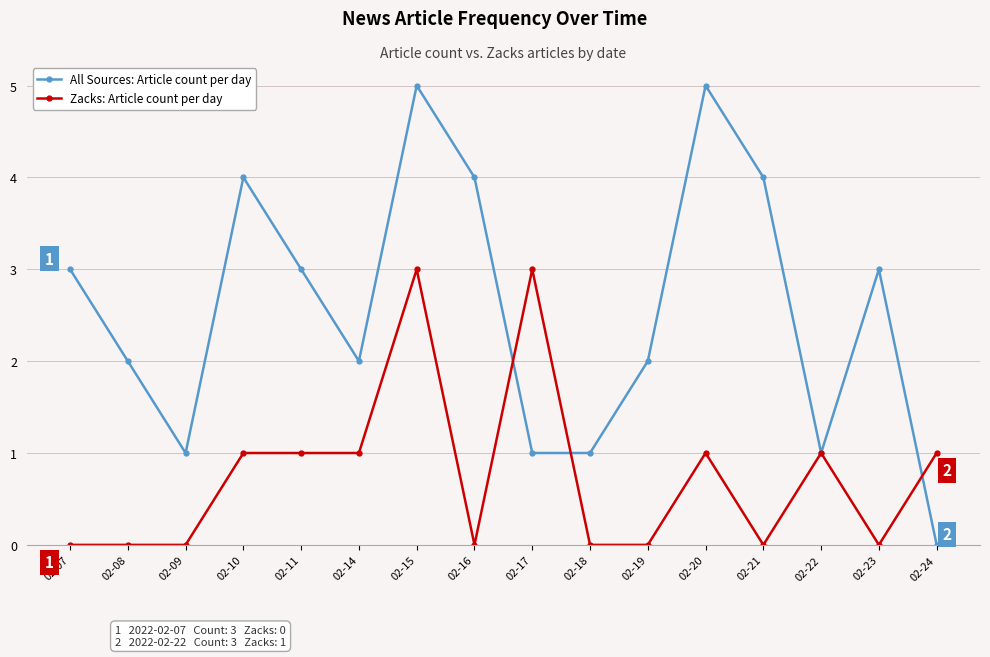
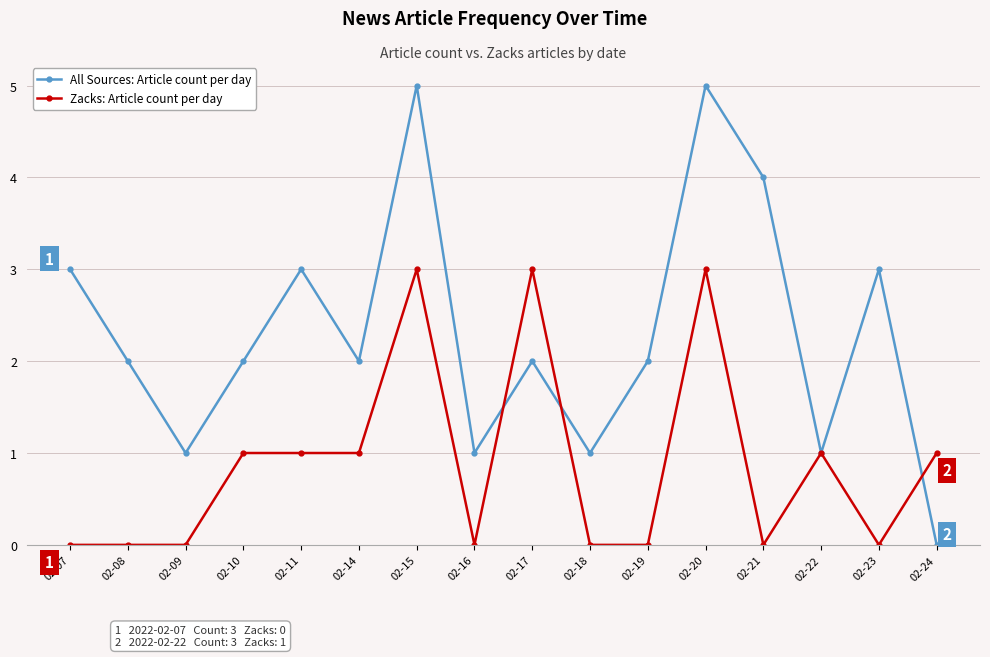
All Sources: Article count per day, 02-10: 4 -> 2
All Sources: Article count per day, 02-16: 4 -> 1
All Sources: Article count per day, 02-17: 1 -> 2
Zacks: Article count per day, 02-20: 1 -> 3
